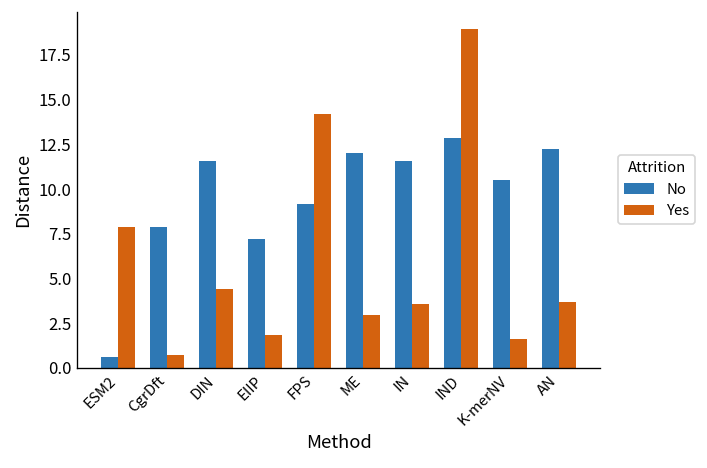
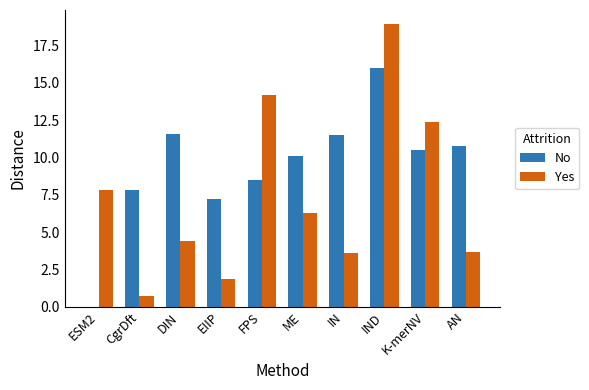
No, ESM2: 0.6 -> 0.0
No, FPS: 9.2 -> 8.5
No, ME: 12.0 -> 10.1
Yes, ME: 3.0 -> 6.3
No, IND: 12.8 -> 16.0
Yes, K-merNV: 1.6 -> 12.4
No, AN: 12.3 -> 10.8
